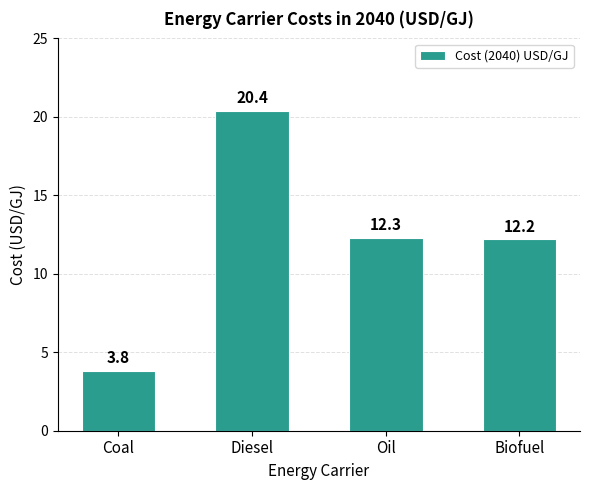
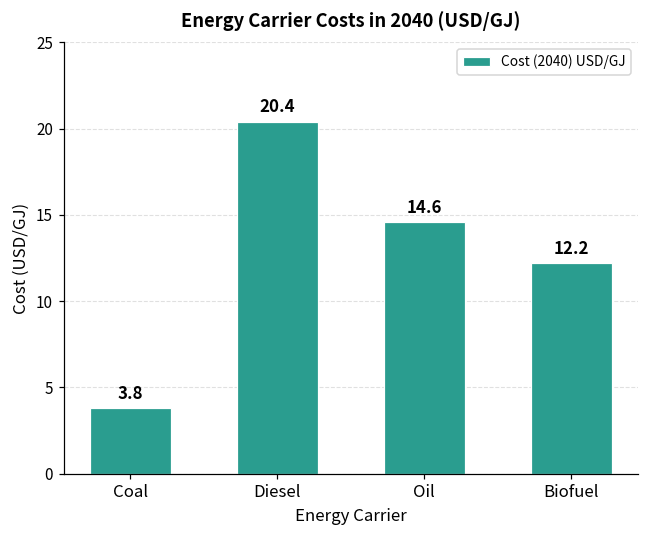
Oil: 12.3 -> 14.6
